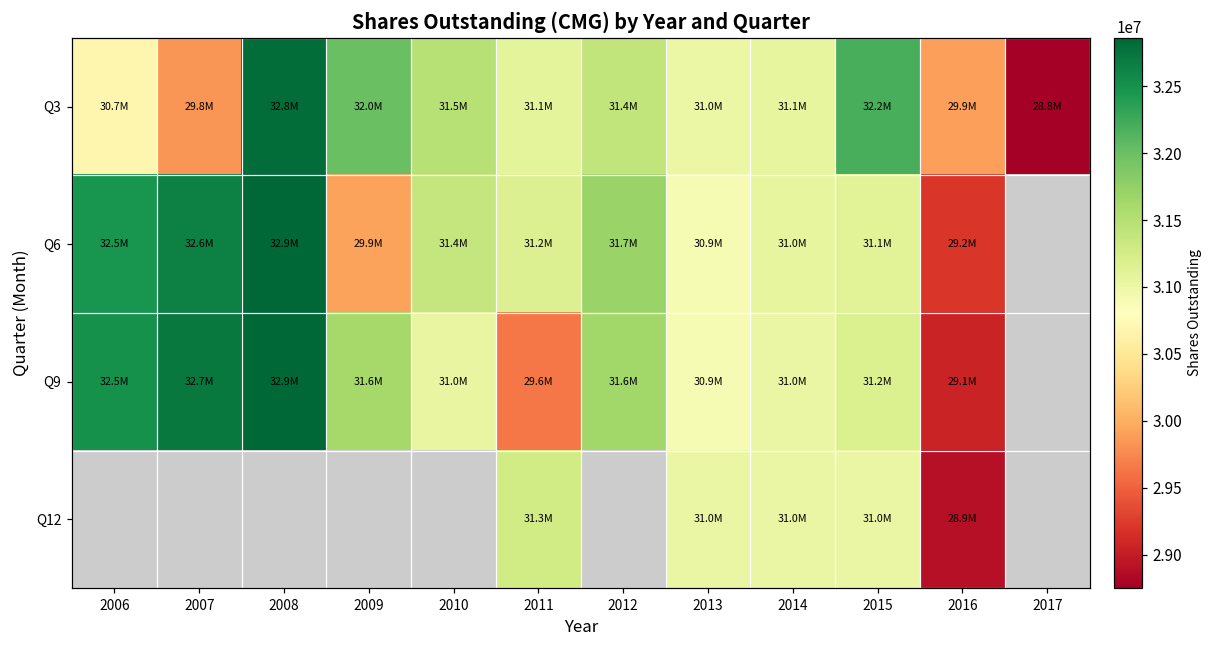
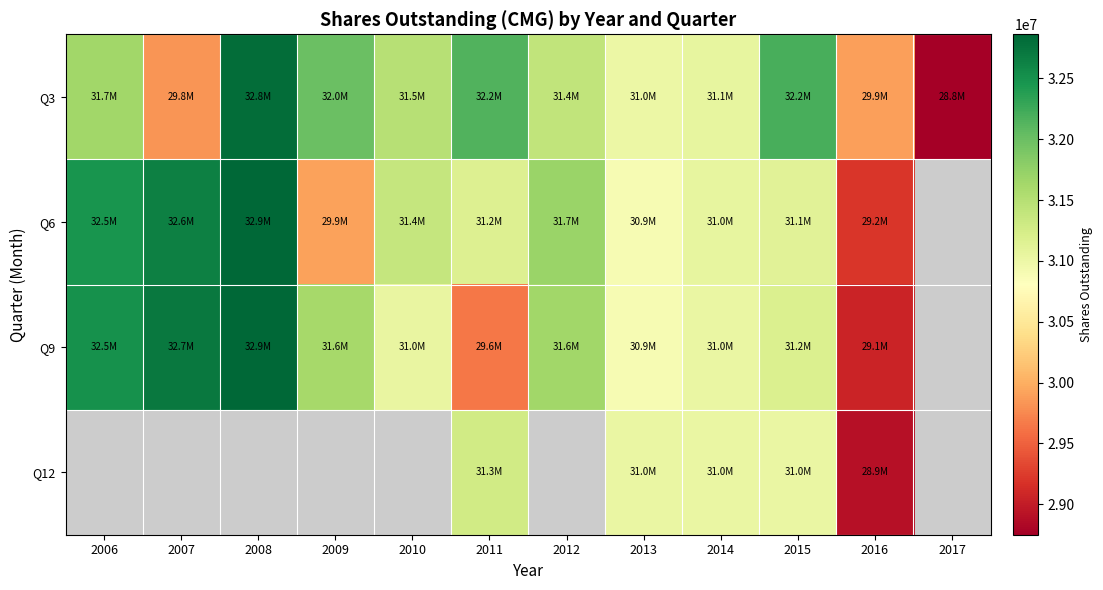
Q3, 2006: 30.7M -> 31.7M
Q3, 2011: 31.1M -> 32.2M
